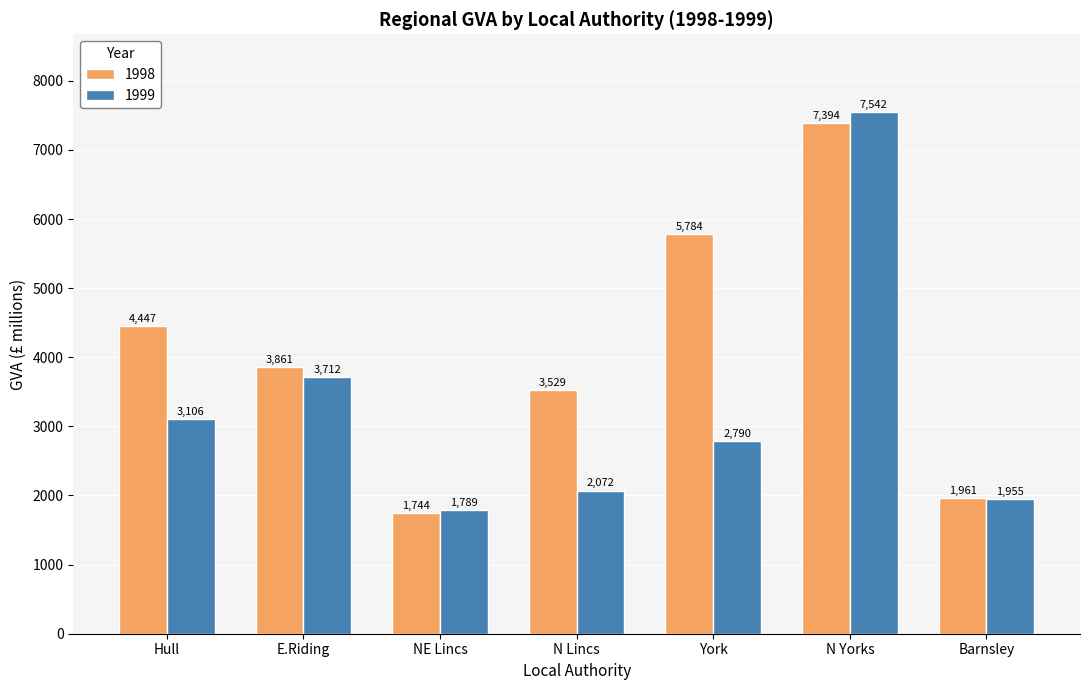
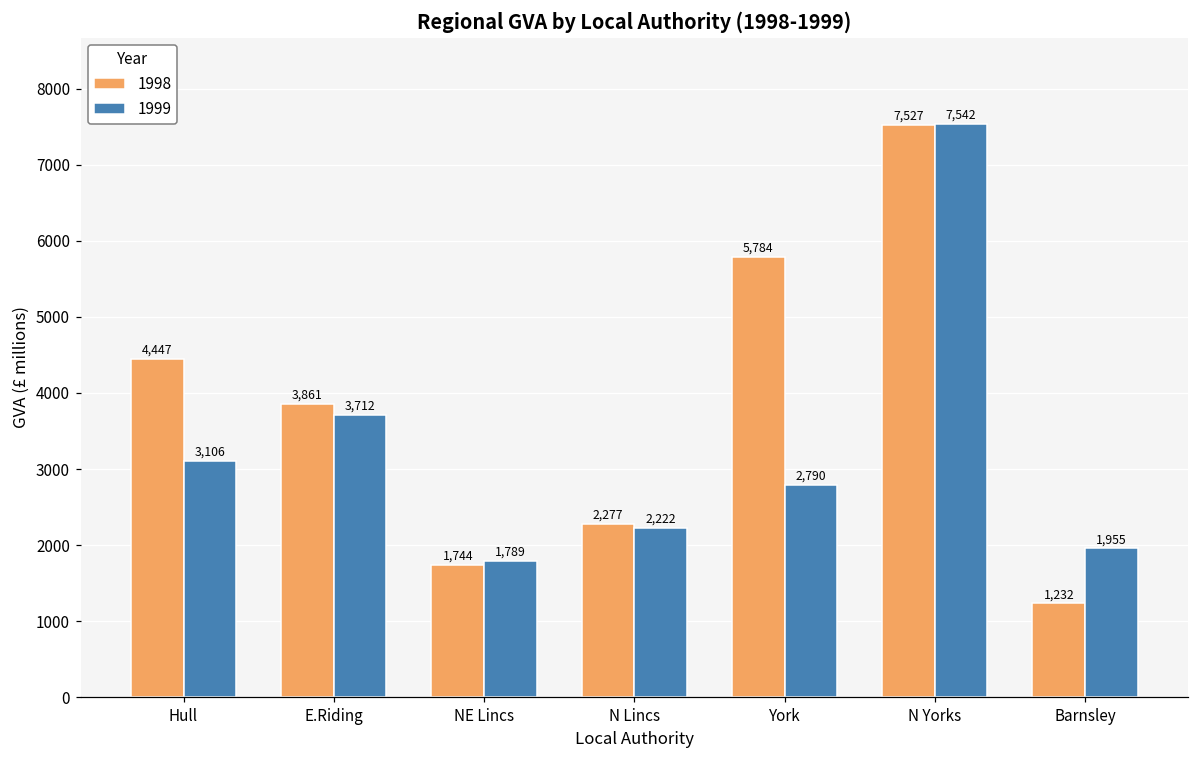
1998, N Lincs: 3,529 -> 2,277
1999, N Lincs: 2,072 -> 2,222
1998, N Yorks: 7,394 -> 7,527
1998, Barnsley: 1,961 -> 1,232
